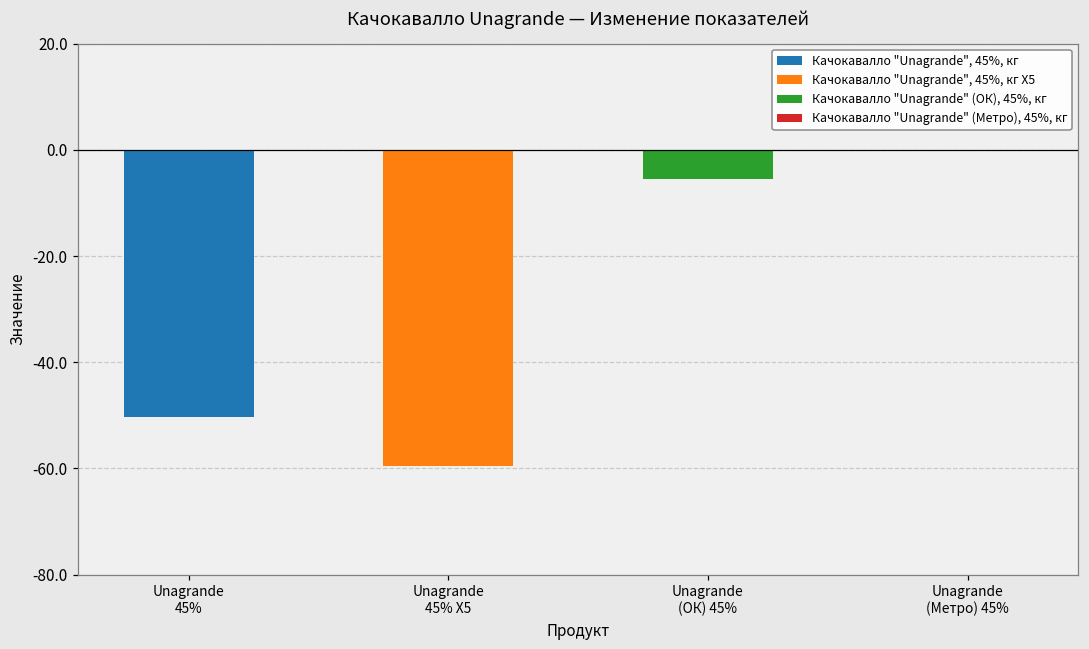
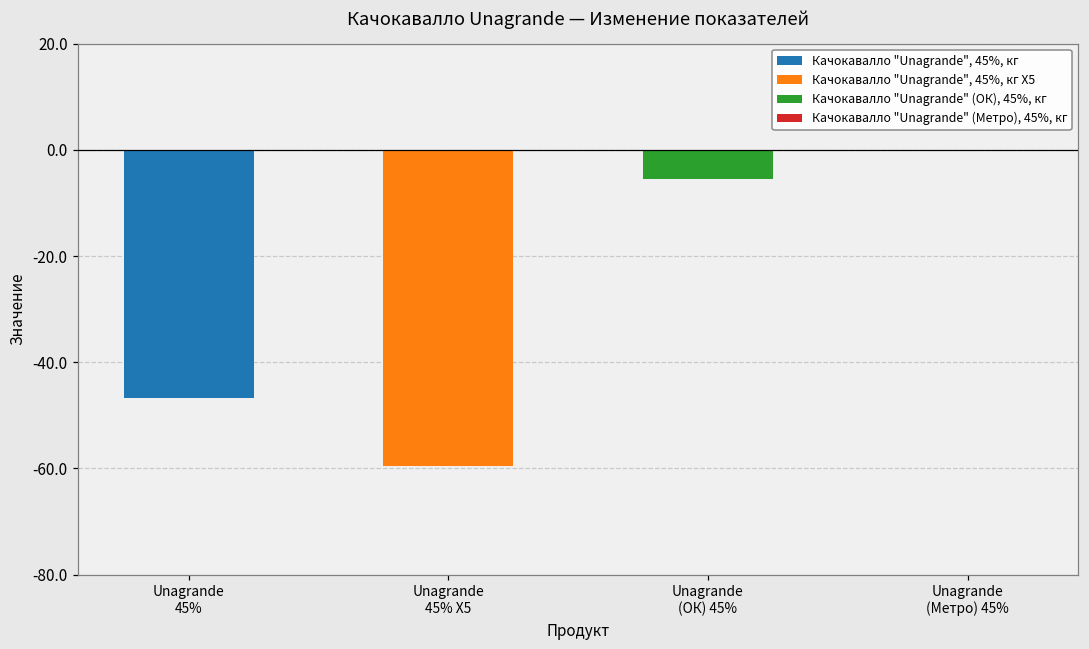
Unagrande 45%: -50 -> -47
